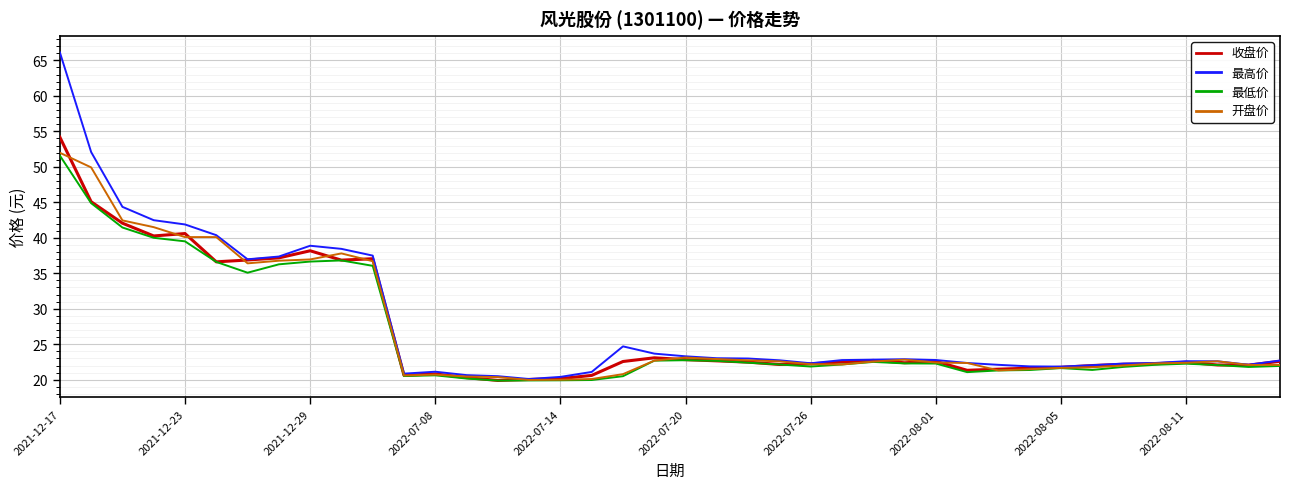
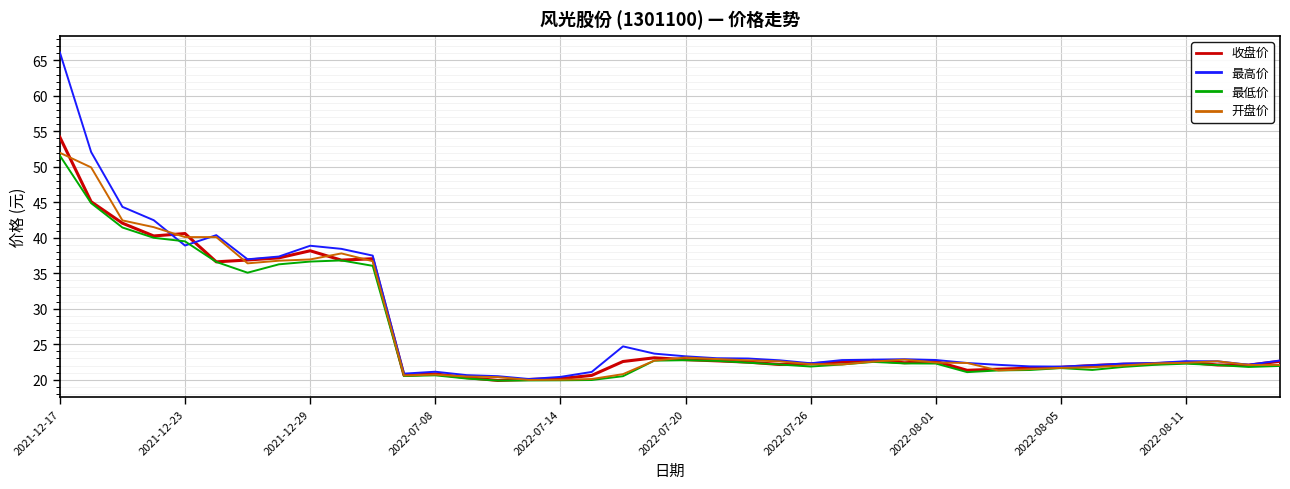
最高价, 2021-12-23: 42 -> 39
